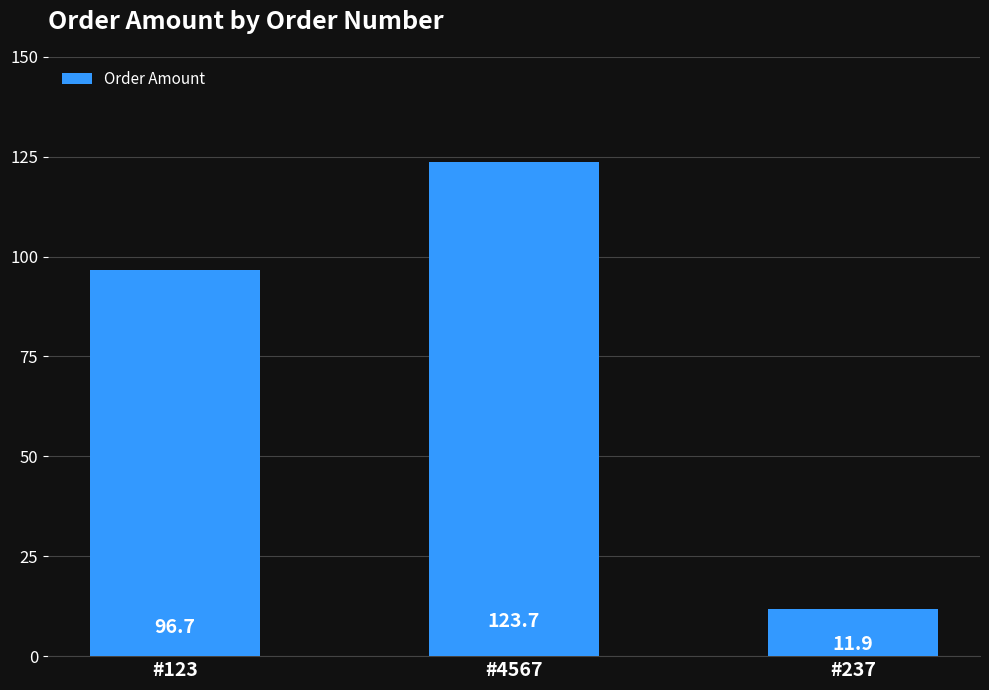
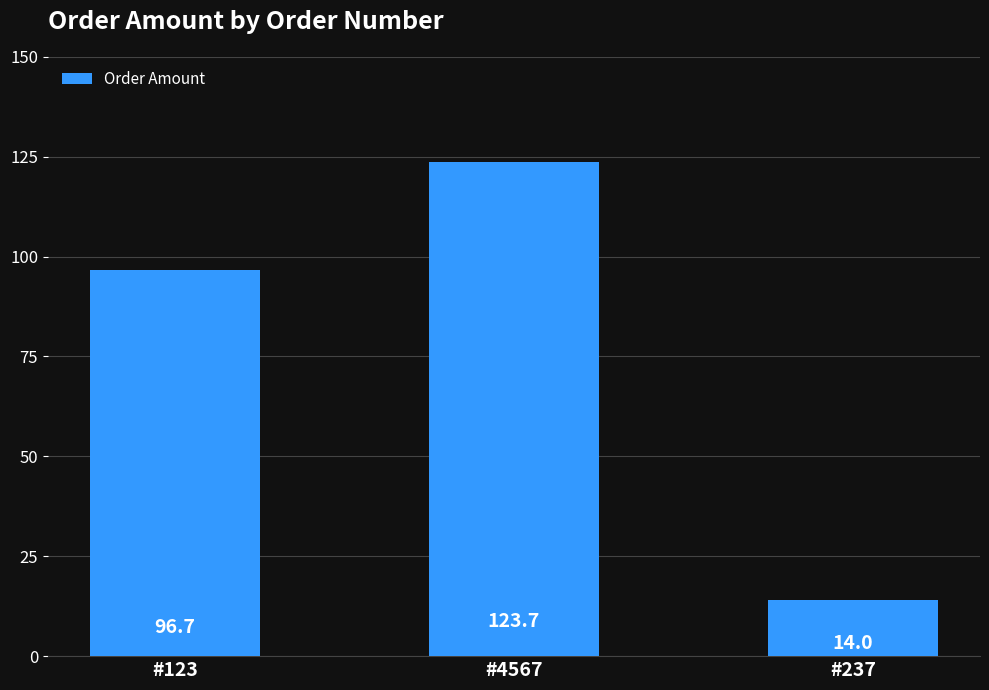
#237: 11.9 -> 14.0
